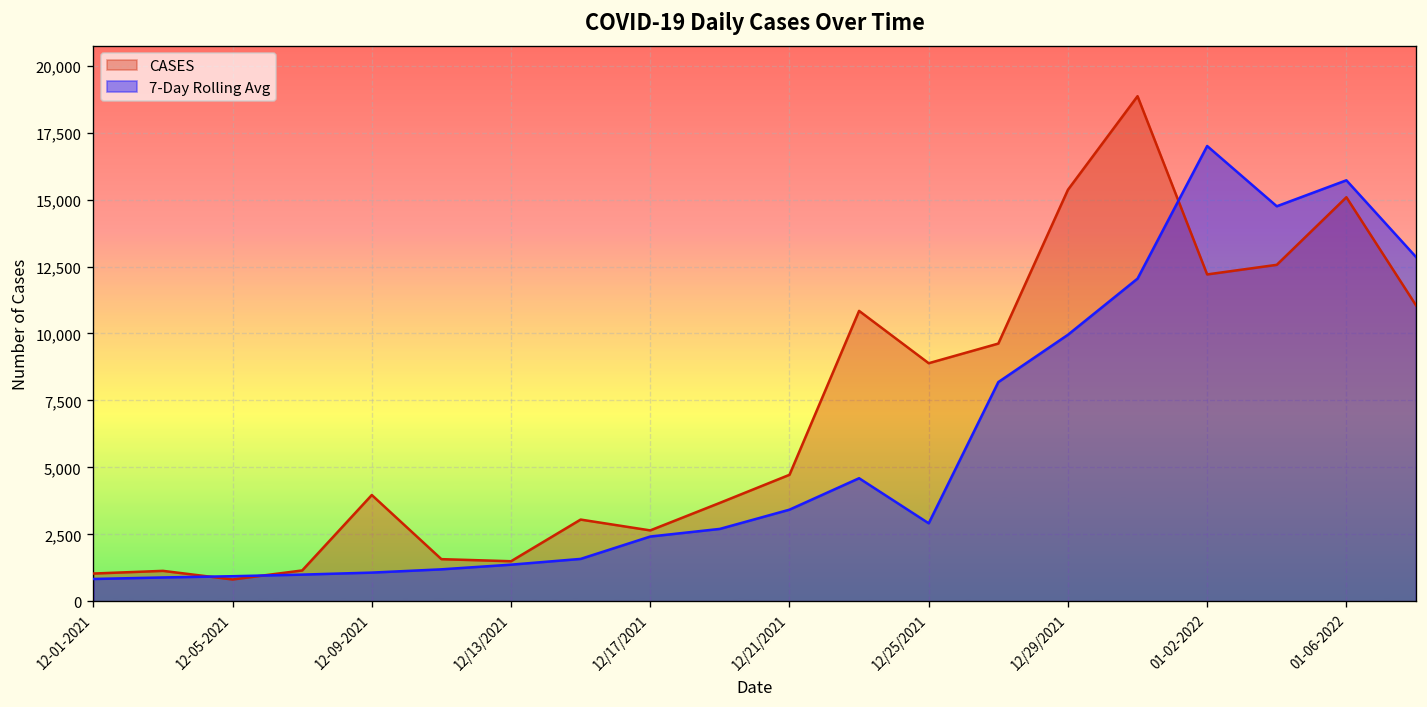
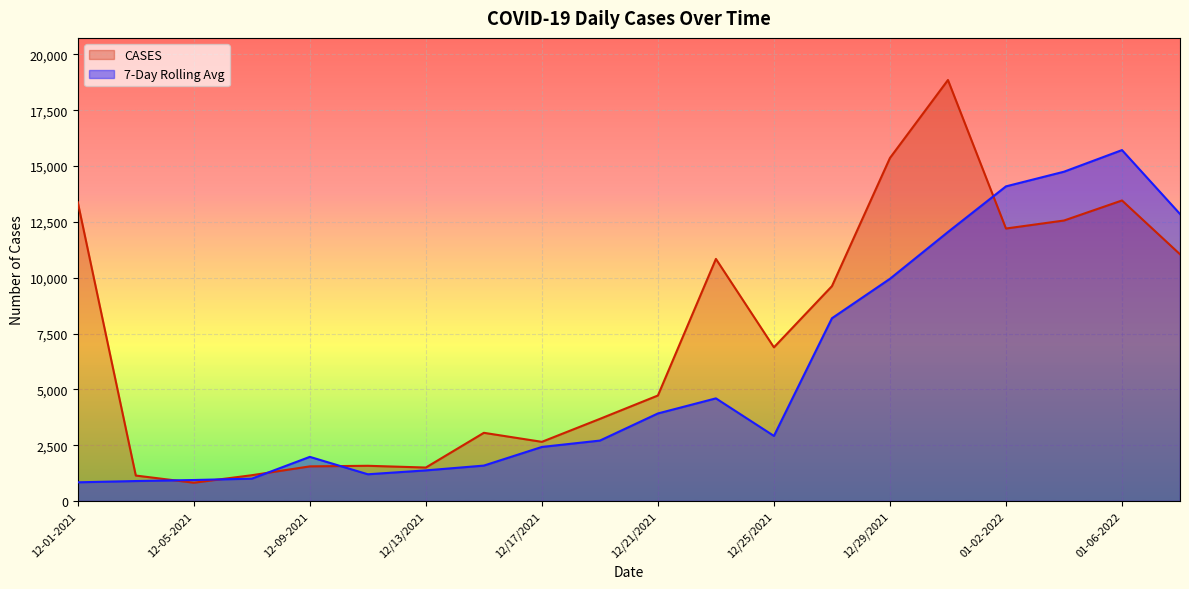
CASES, 12-01-2021: 1,000 -> 13,400
CASES, 12-09-2021: 4,000 -> 1,600
7-Day Rolling Avg, 12-09-2021: 1,100 -> 2,000
7-Day Rolling Avg, 12/21/2021: 3,400 -> 3,900
CASES, 12/25/2021: 8,900 -> 6,900
7-Day Rolling Avg, 01-02-2022: 17,000 -> 14,100
CASES, 01-06-2022: 15,100 -> 13,500
